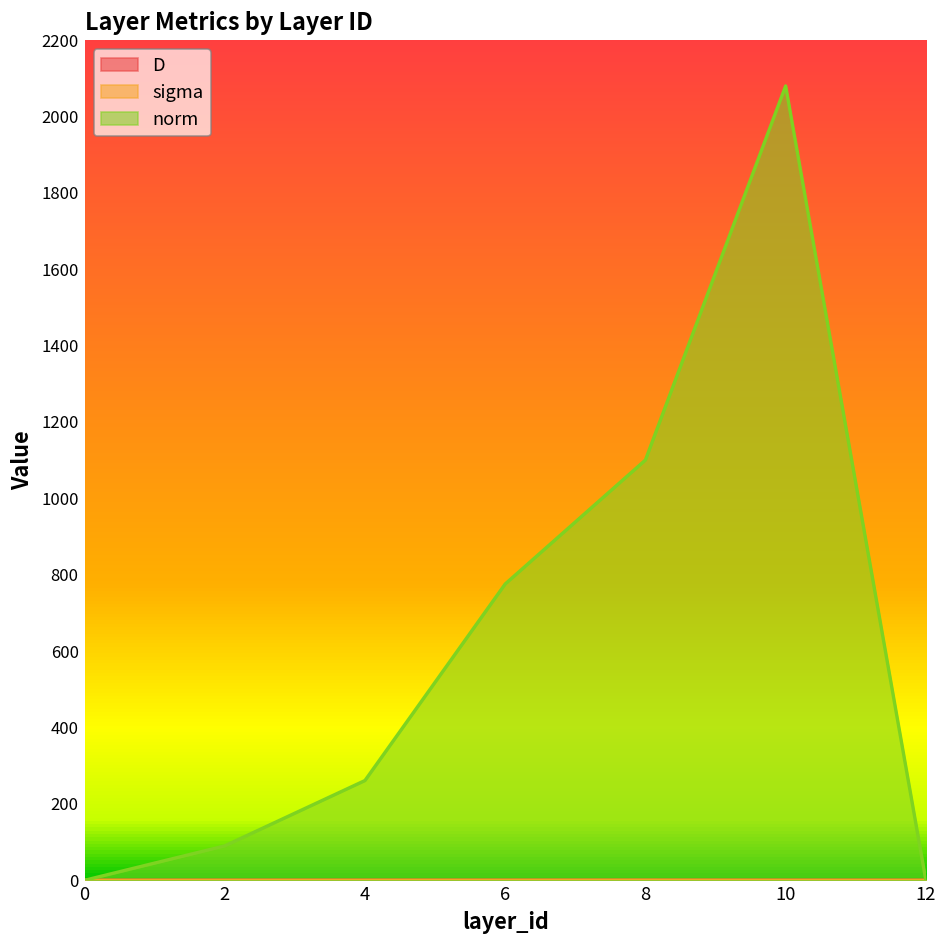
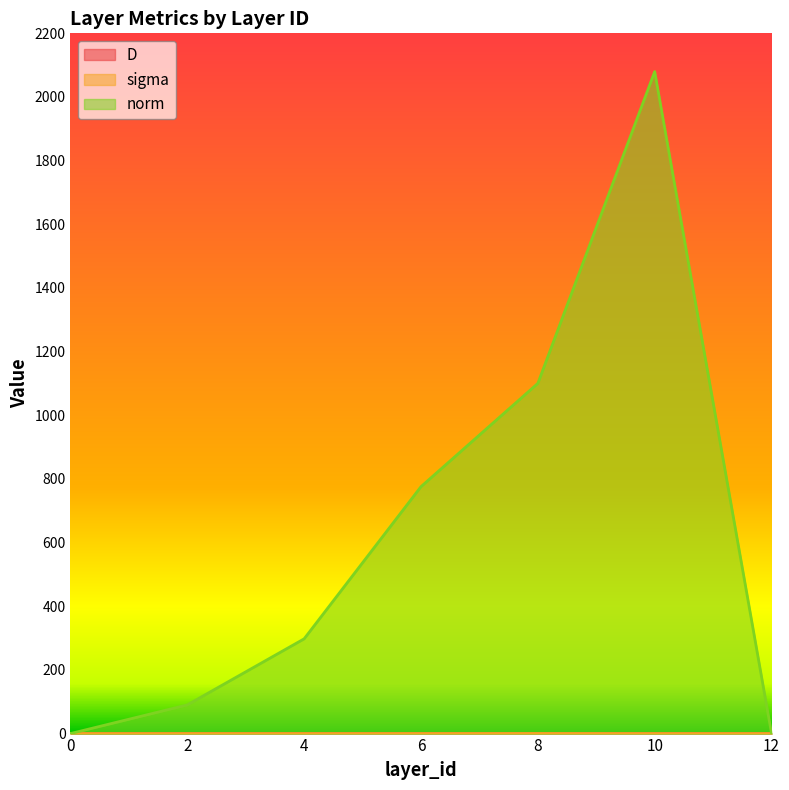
norm, 4: 260 -> 300
